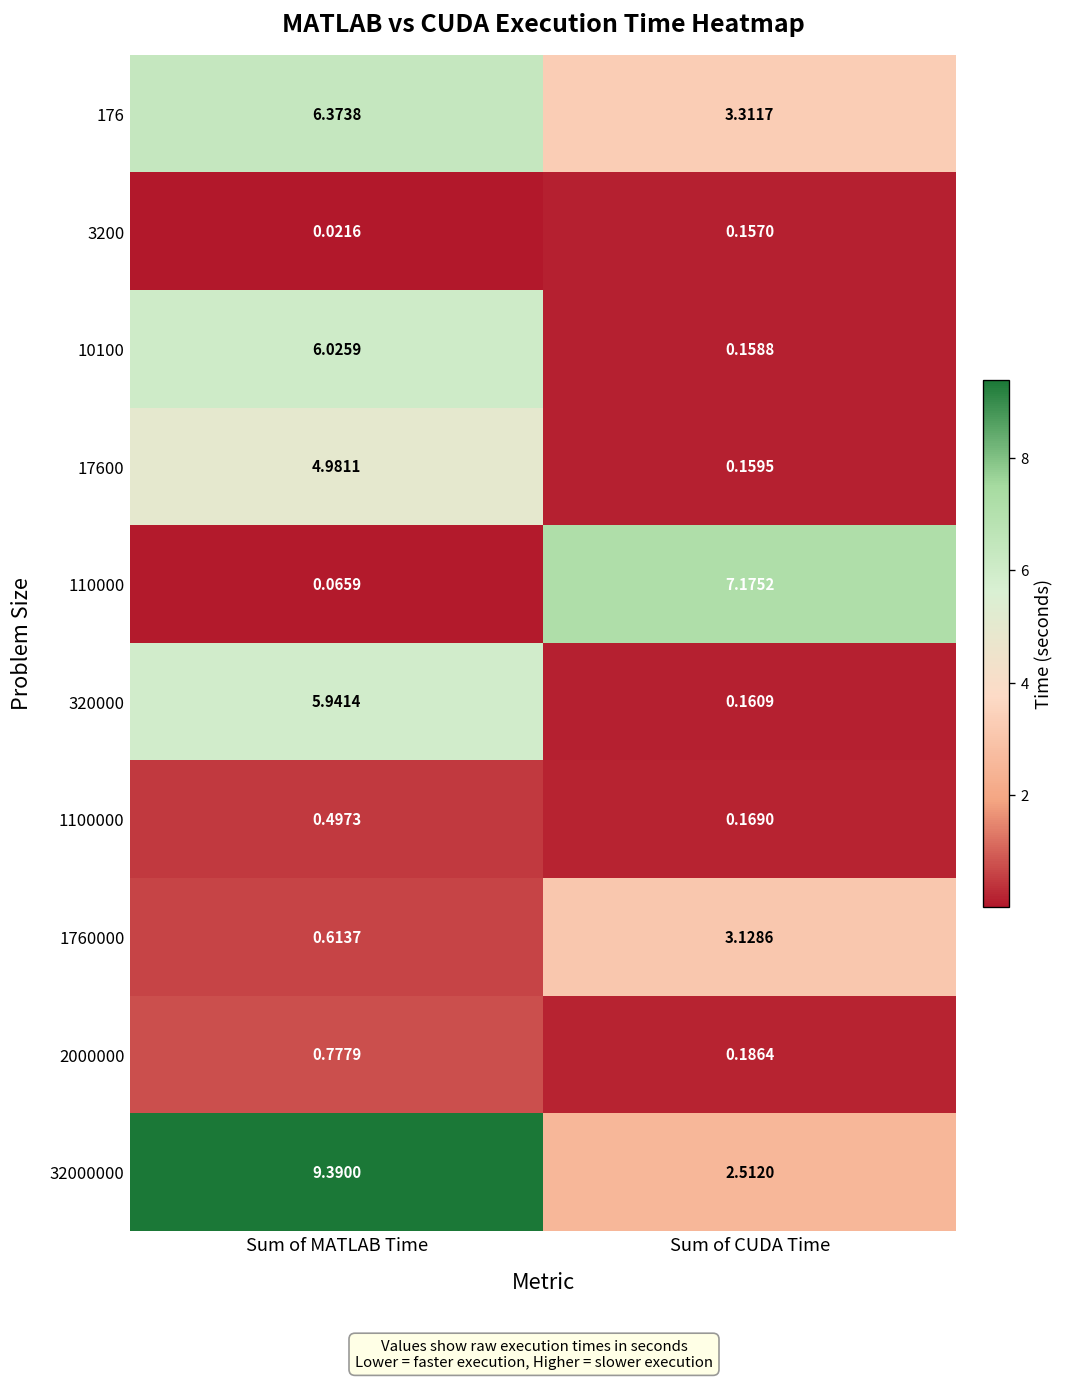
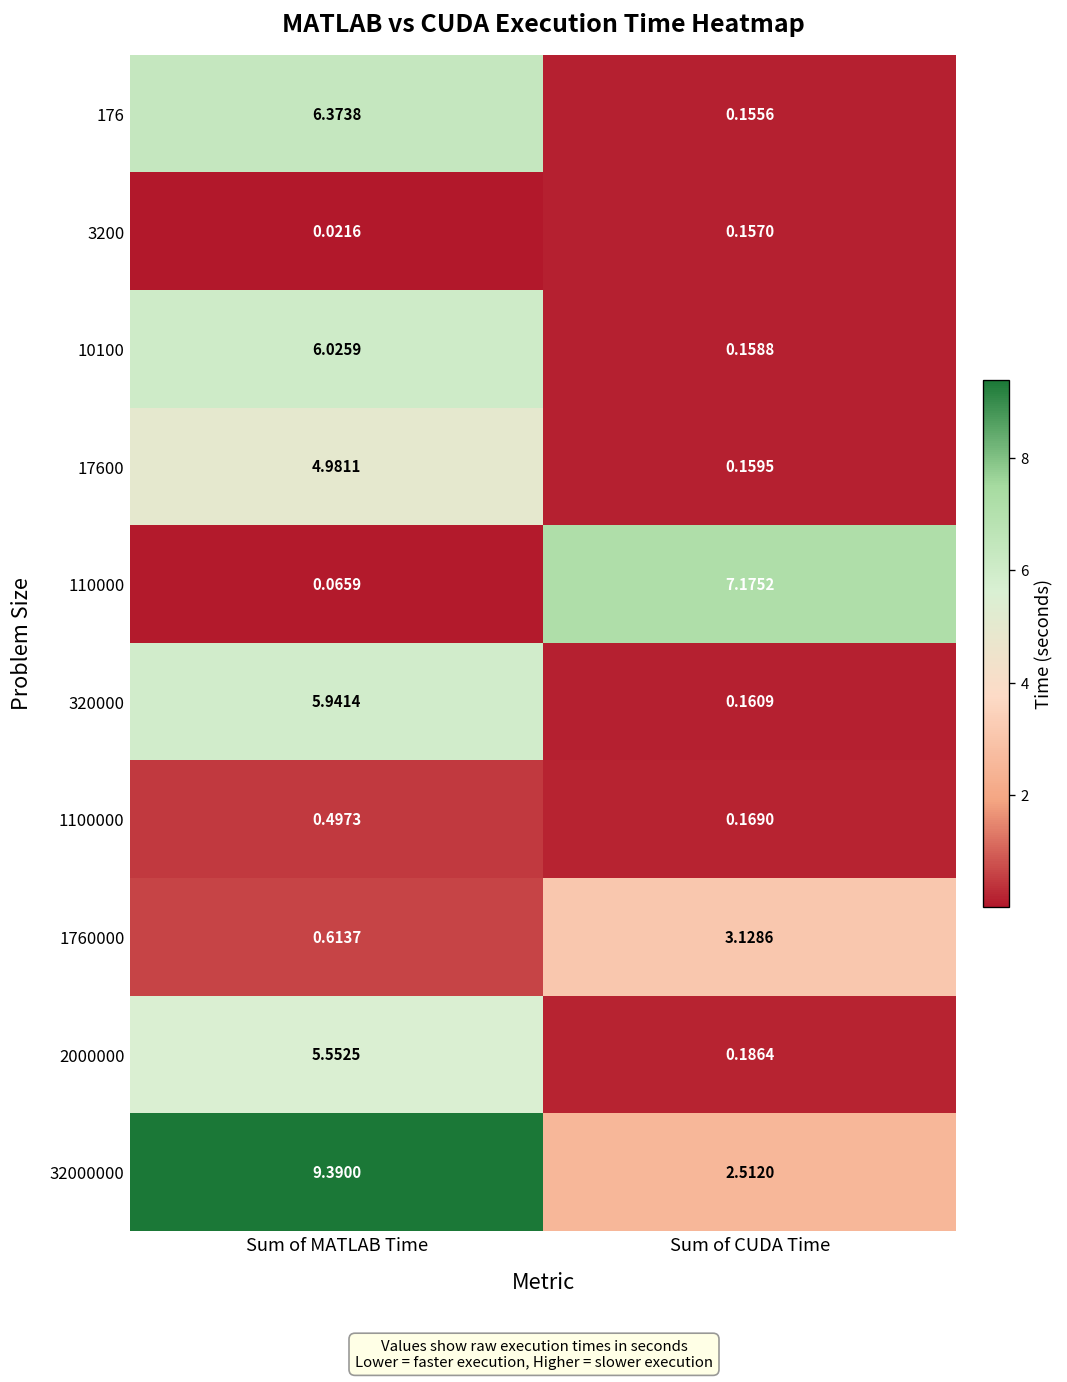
176, Sum of CUDA Time: 3.3117 -> 0.1556
2000000, Sum of MATLAB Time: 0.7779 -> 5.5525
